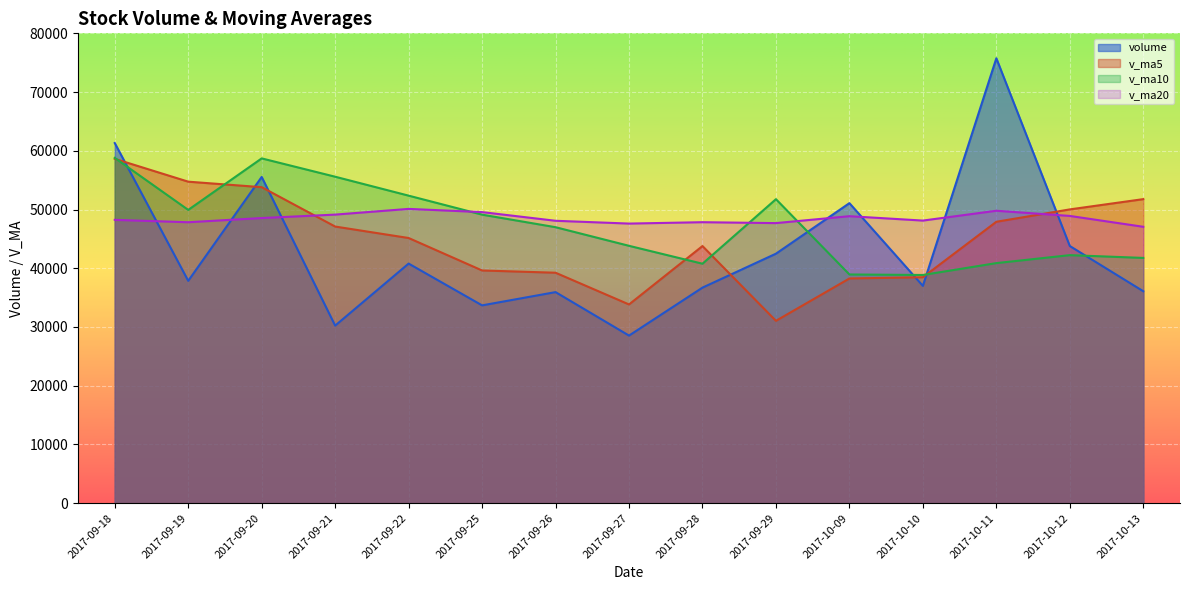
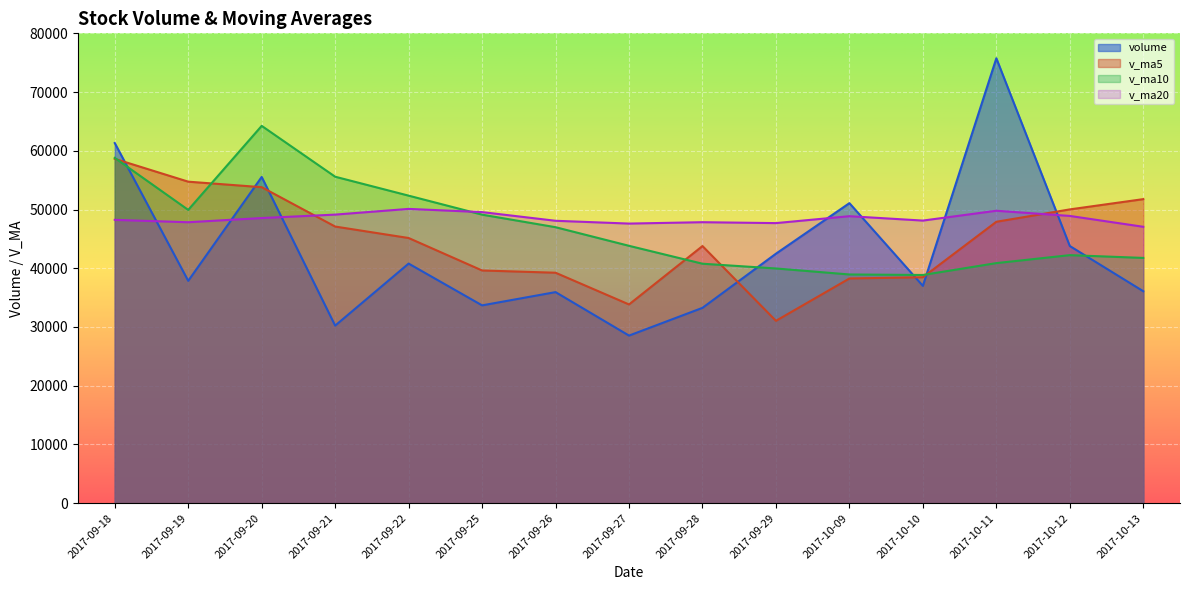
v_ma10, 2017-09-20: 59000 -> 64000
volume, 2017-09-28: 37000 -> 33000
v_ma10, 2017-09-29: 52000 -> 40000
